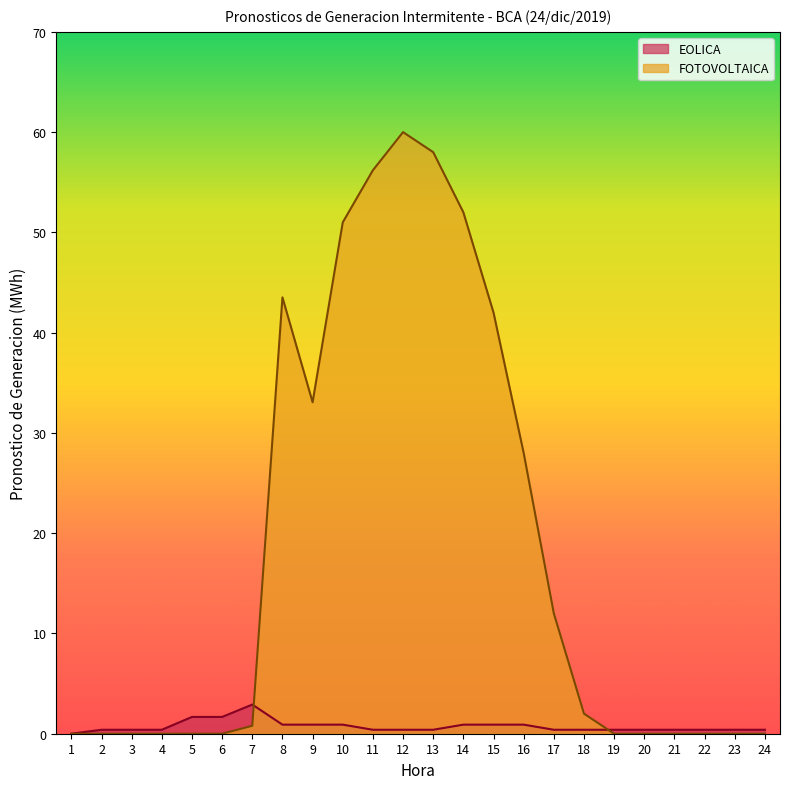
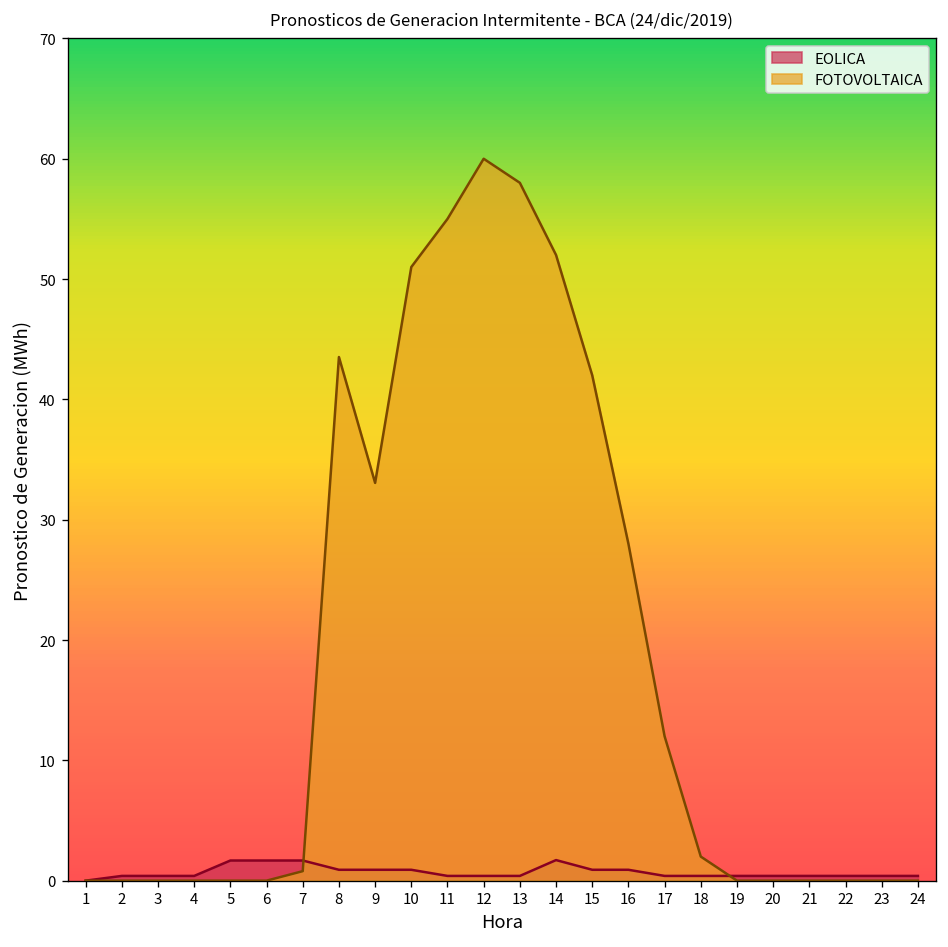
EOLICA, 7: 2.9 -> 1.7
FOTOVOLTAICA, 11: 56.2 -> 55.0
EOLICA, 14: 0.9 -> 1.7
